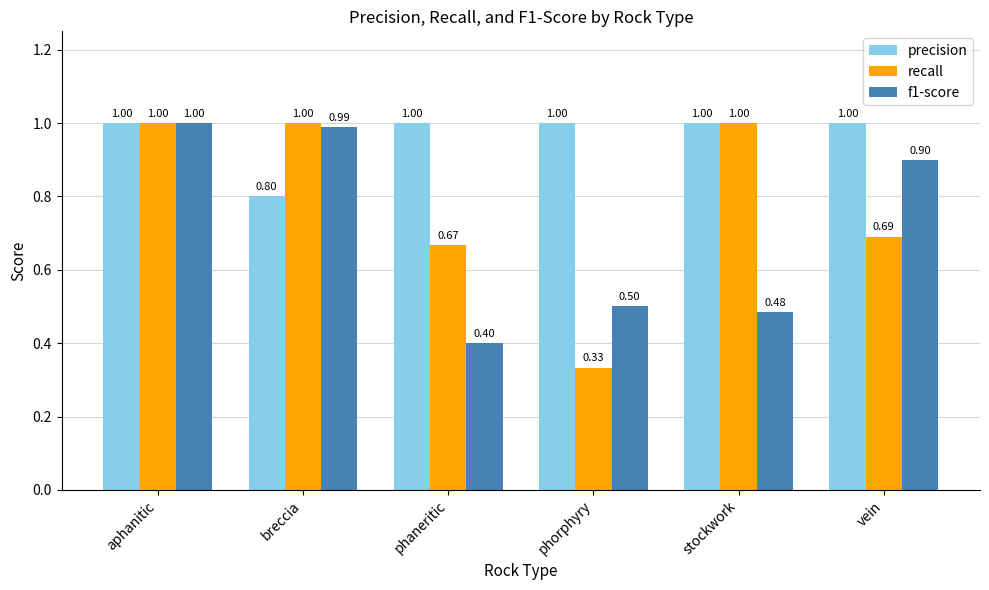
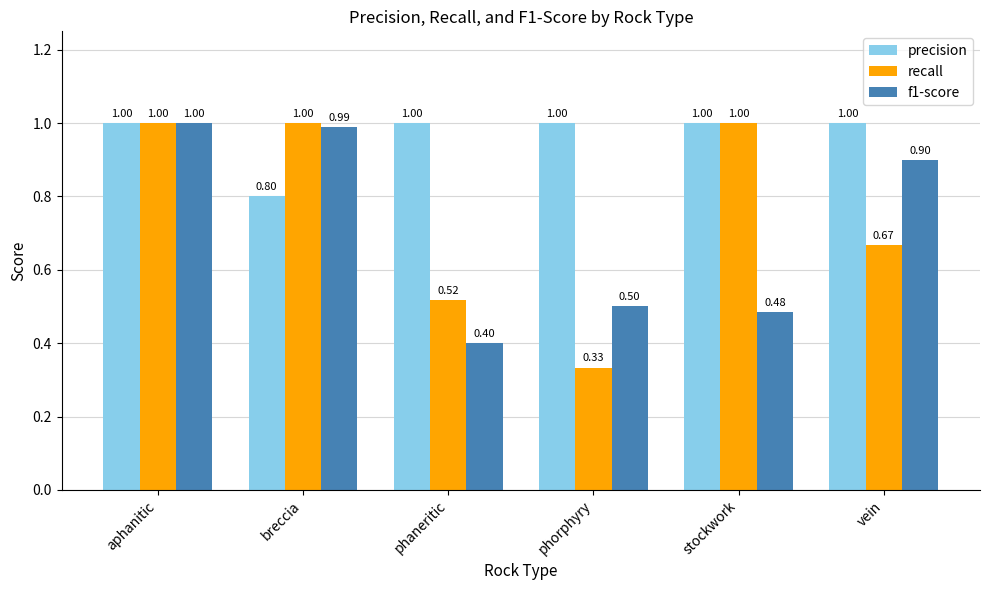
recall, phaneritic: 0.67 -> 0.52
recall, vein: 0.69 -> 0.67
